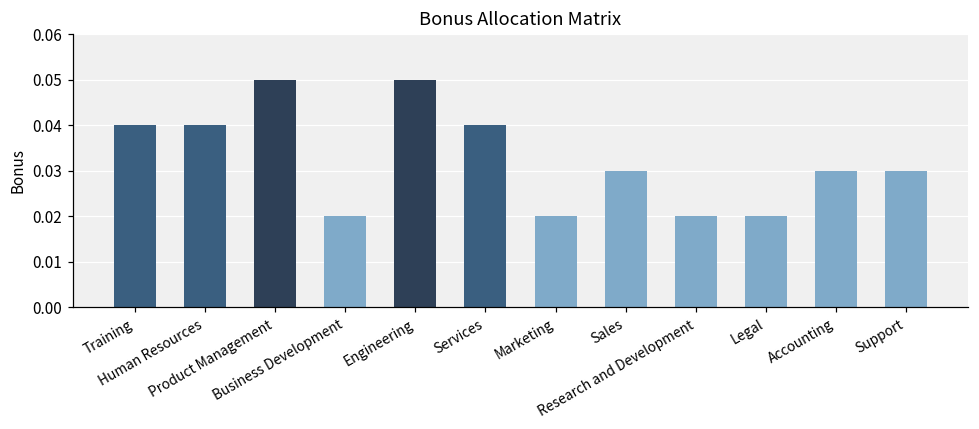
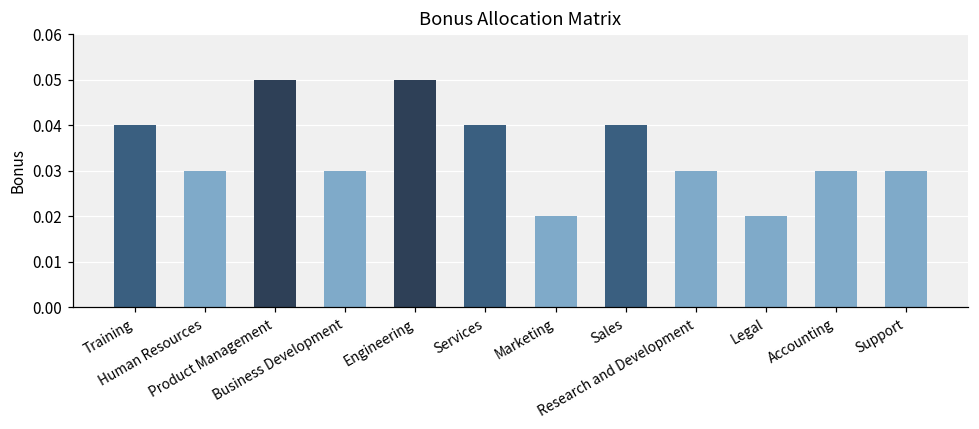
Human Resources: 0.04 -> 0.03
Business Development: 0.02 -> 0.03
Sales: 0.03 -> 0.04
Research and Development: 0.02 -> 0.03
